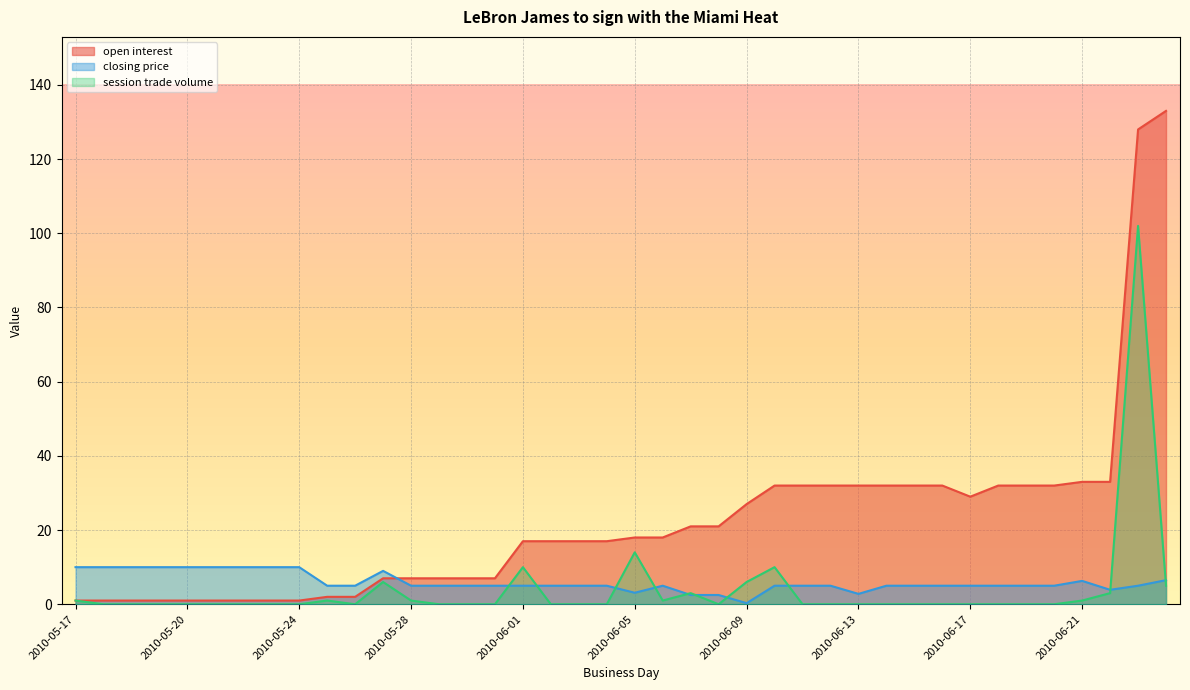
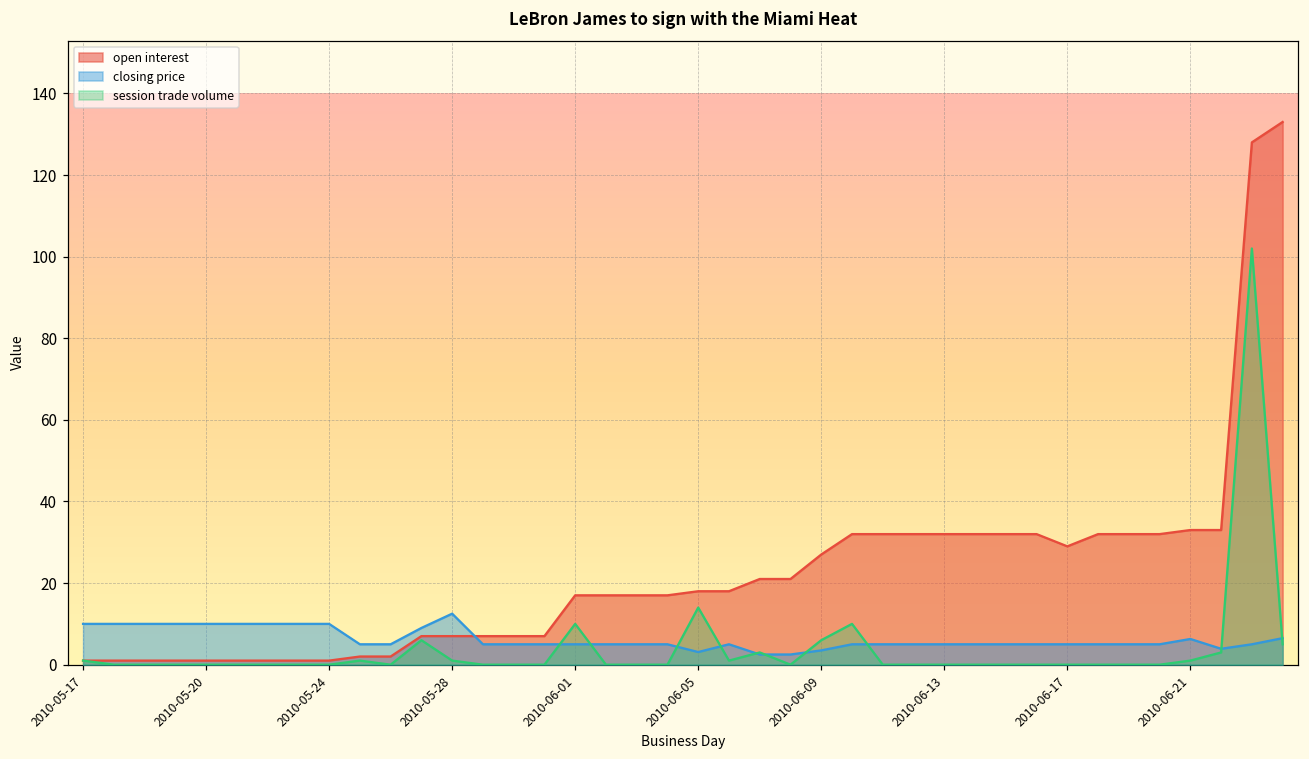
closing price, 2010-05-28: 5 -> 13
closing price, 2010-06-09: 0 -> 4
closing price, 2010-06-13: 3 -> 5
